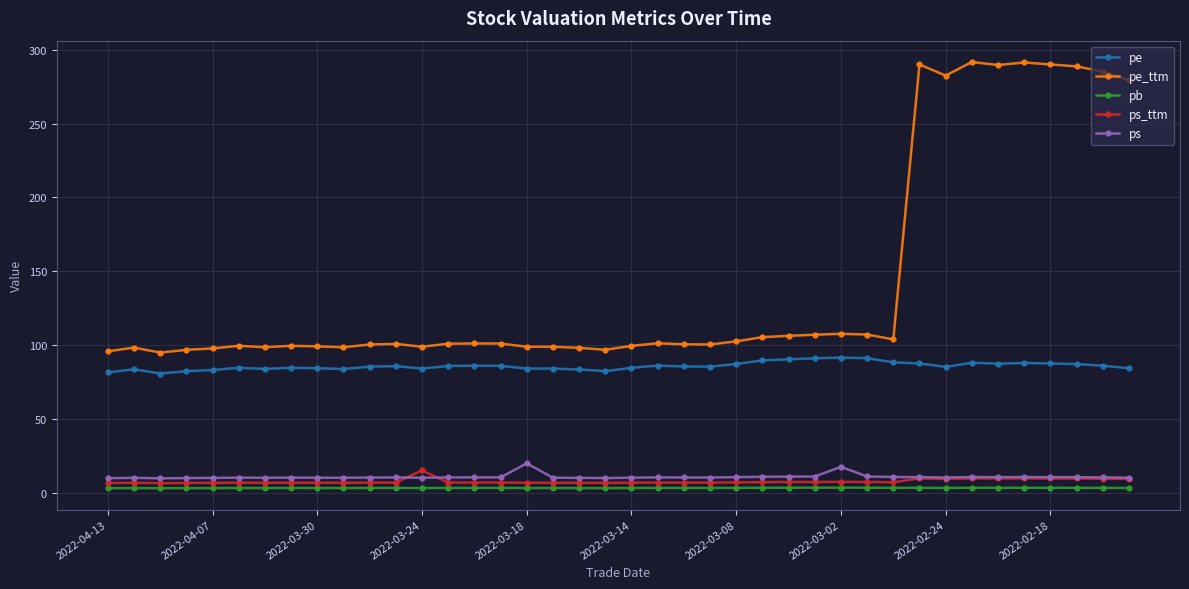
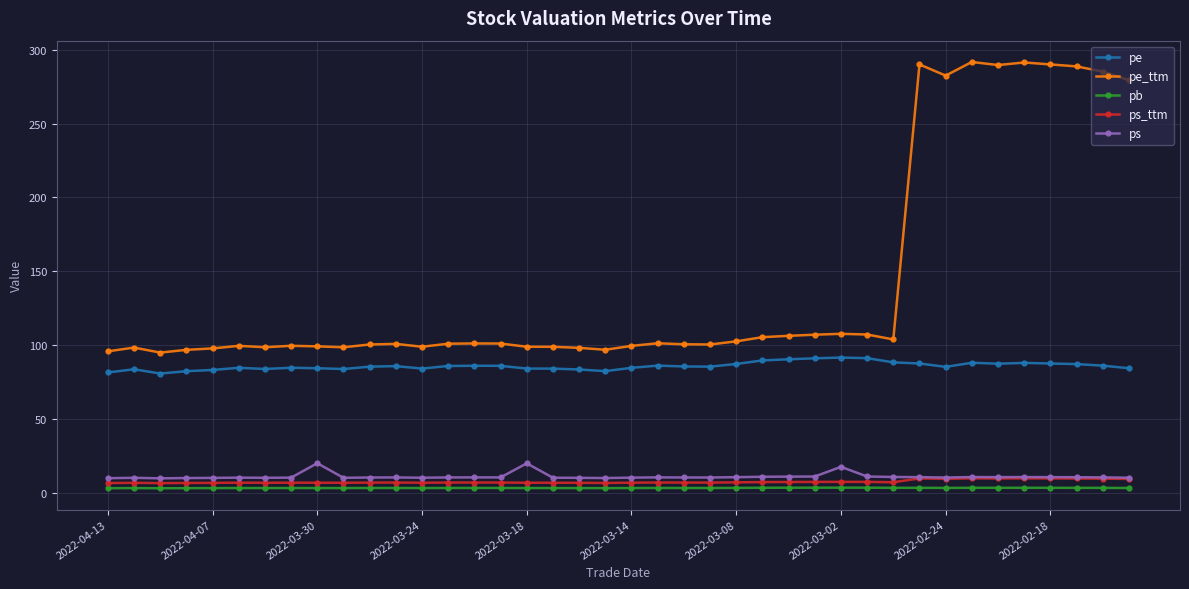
ps, 2022-03-30: 10 -> 20
ps_ttm, 2022-03-24: 15 -> 7
